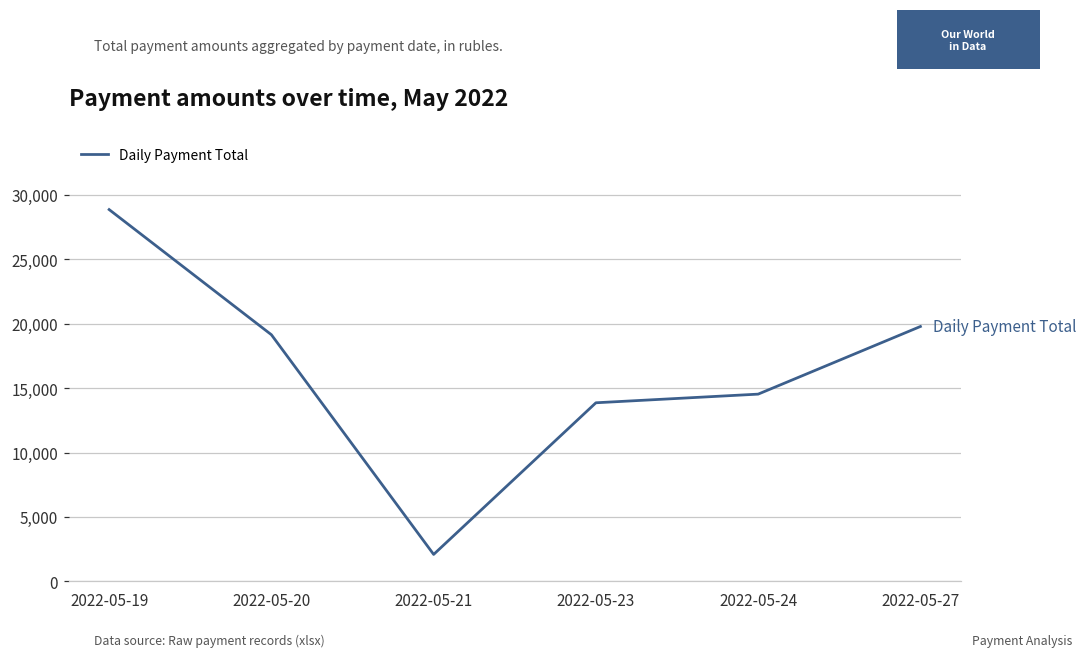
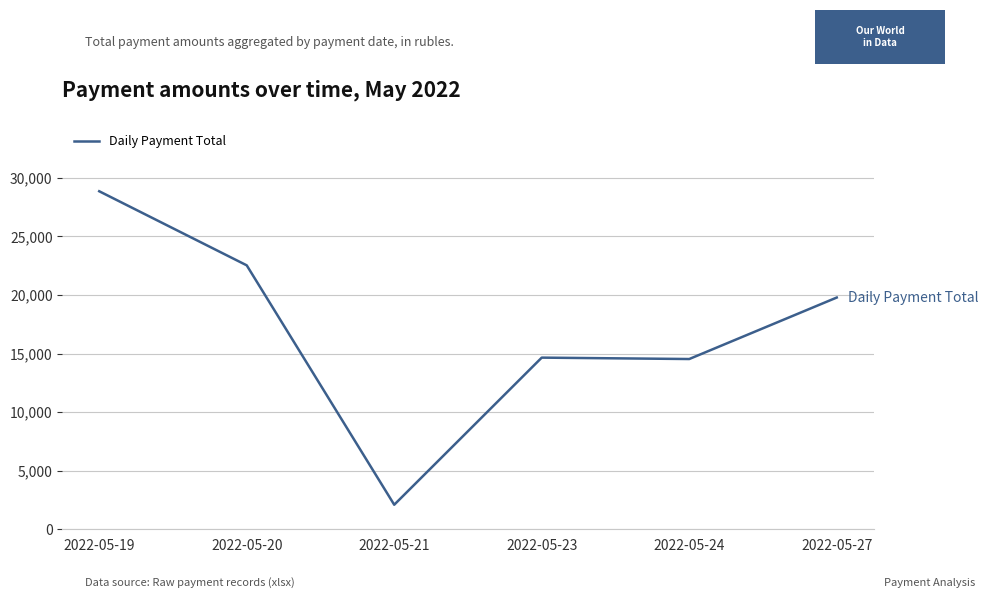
2022-05-20: 19,100 -> 22,500
2022-05-23: 13,900 -> 14,700
